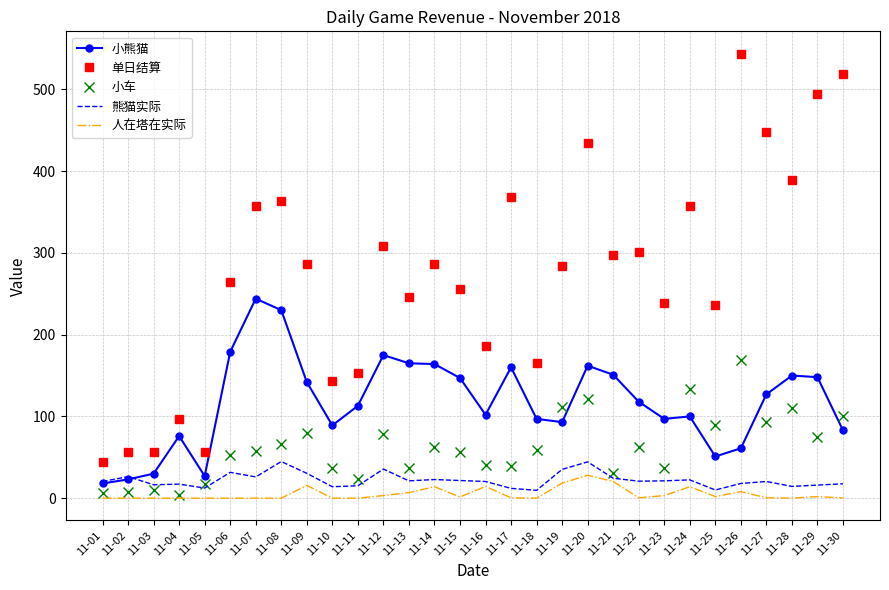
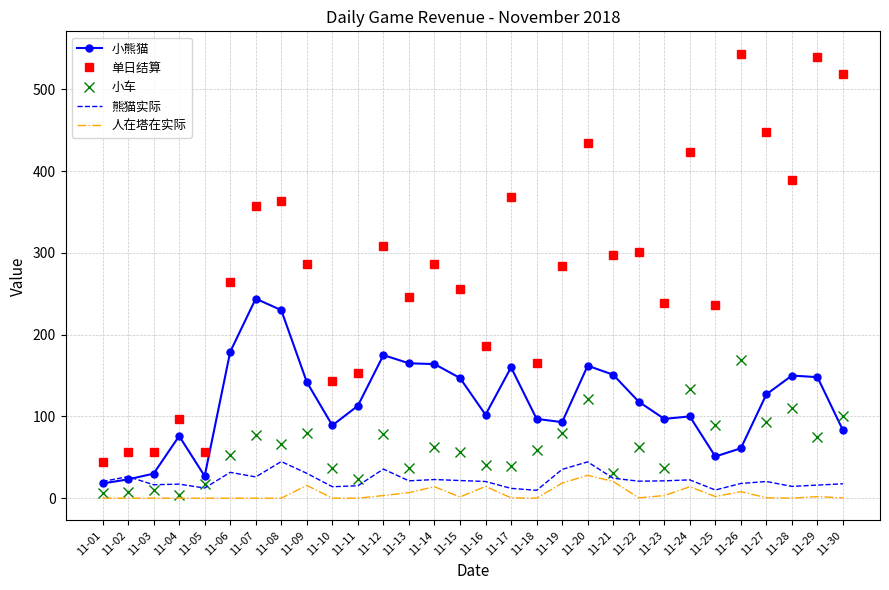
小车, 11-07: 60 -> 80
小车, 11-19: 110 -> 80
单日结算, 11-24: 360 -> 420
单日结算, 11-29: 490 -> 540
